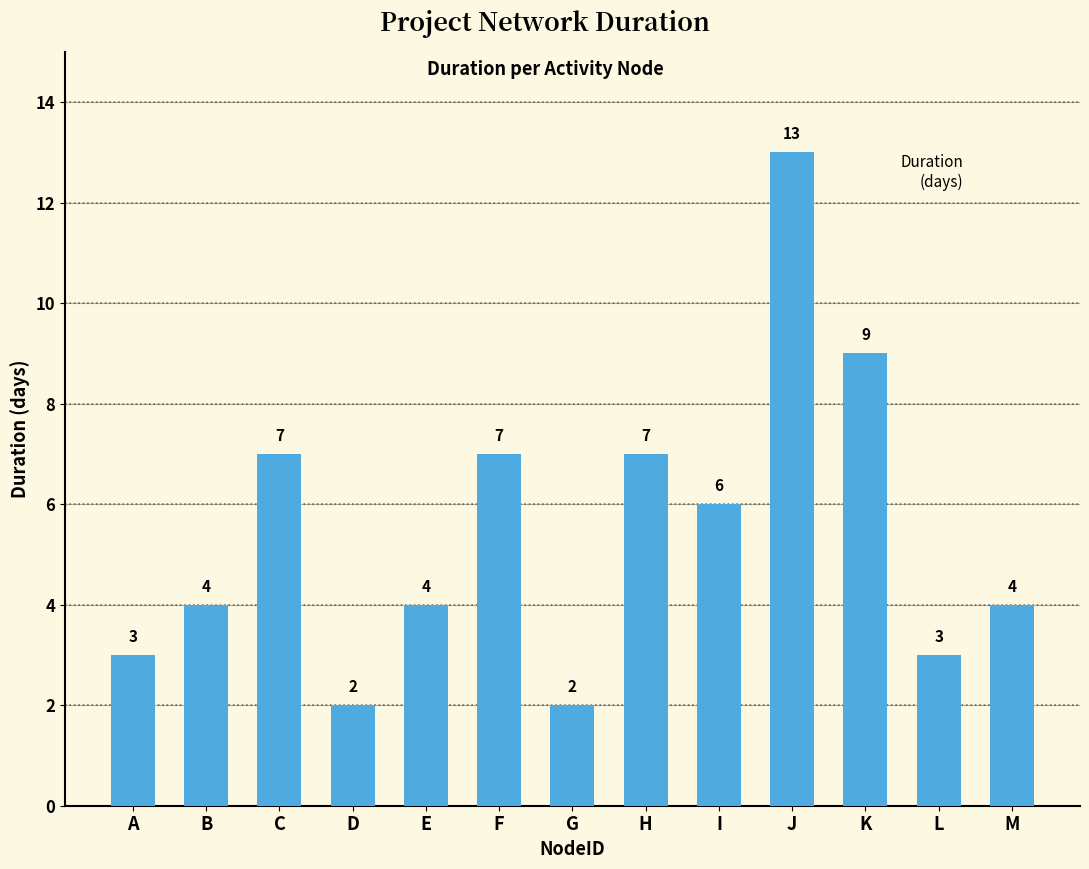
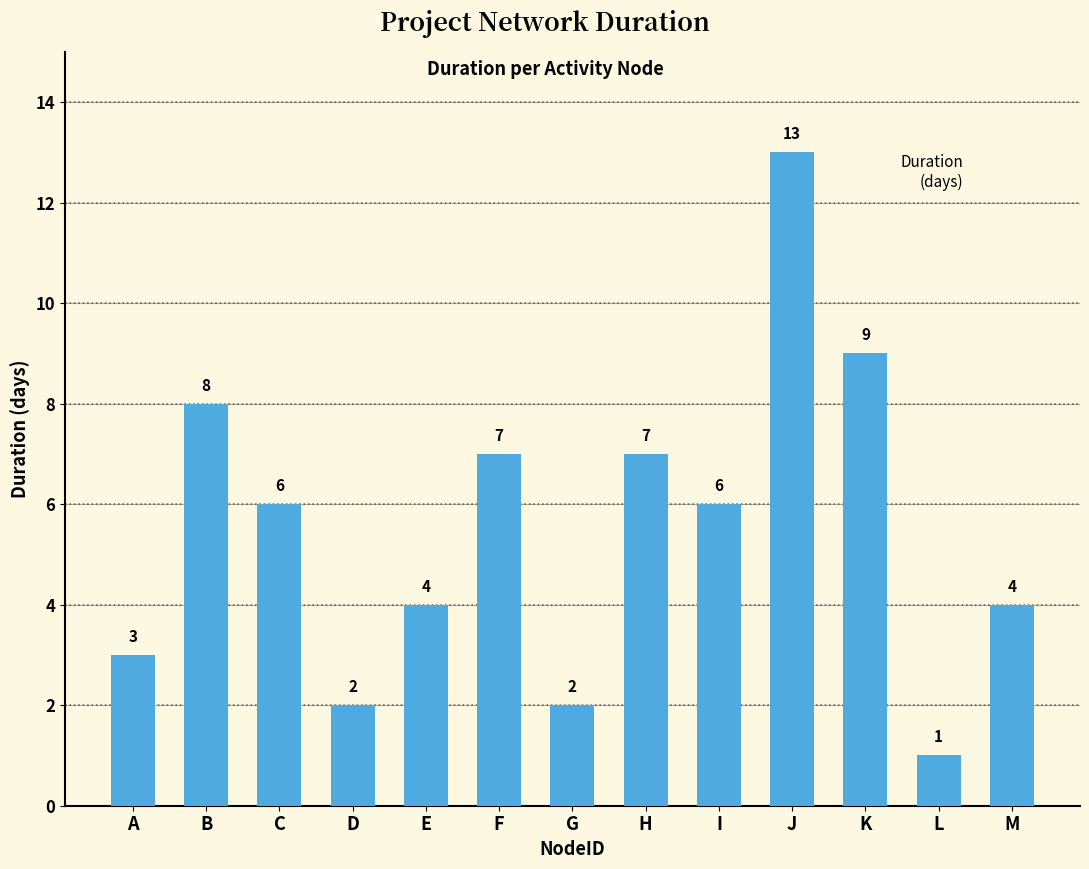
B: 4 -> 8
C: 7 -> 6
L: 3 -> 1
